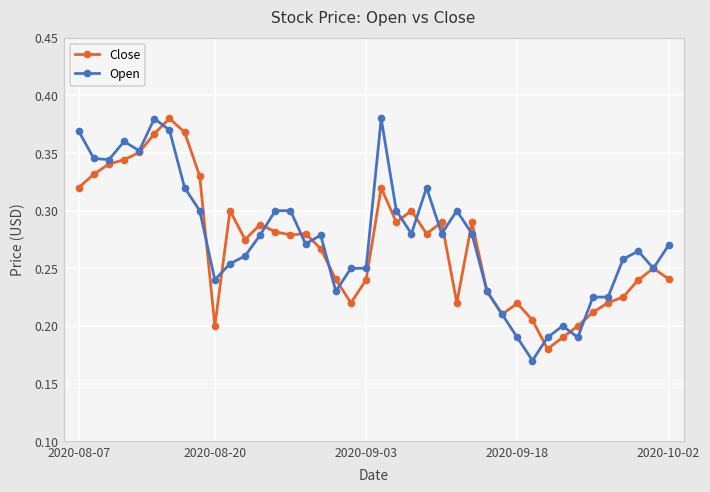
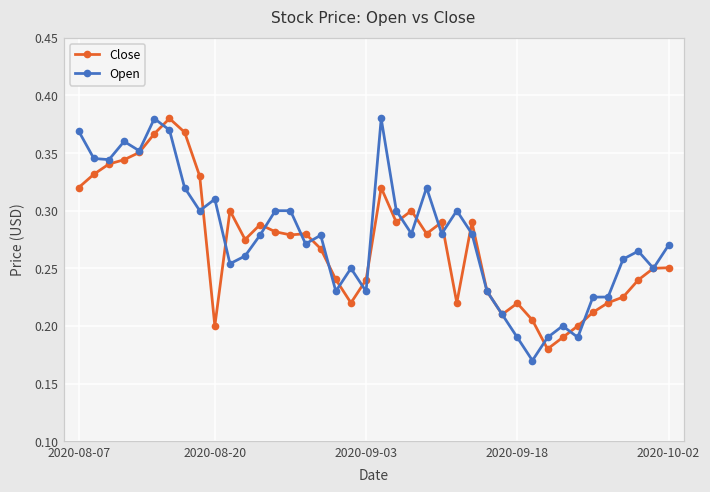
Open, 2020-08-20: 0.24 -> 0.31
Open, 2020-09-03: 0.25 -> 0.23
Close, 2020-10-02: 0.241 -> 0.251
